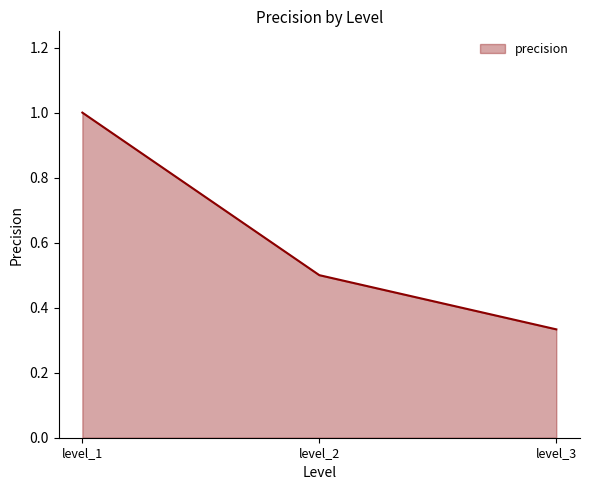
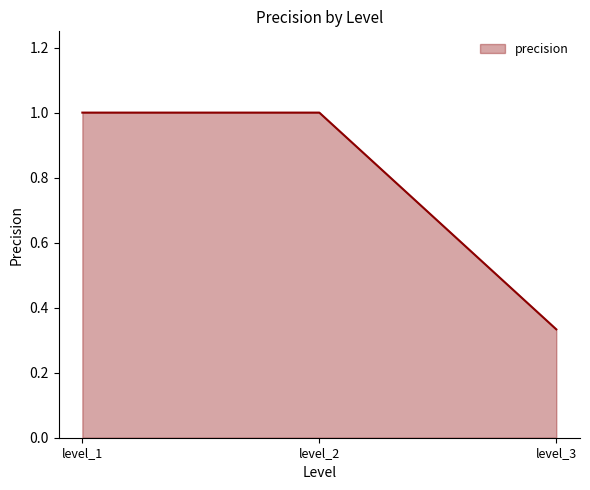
level_2: 0.5 -> 1.0
